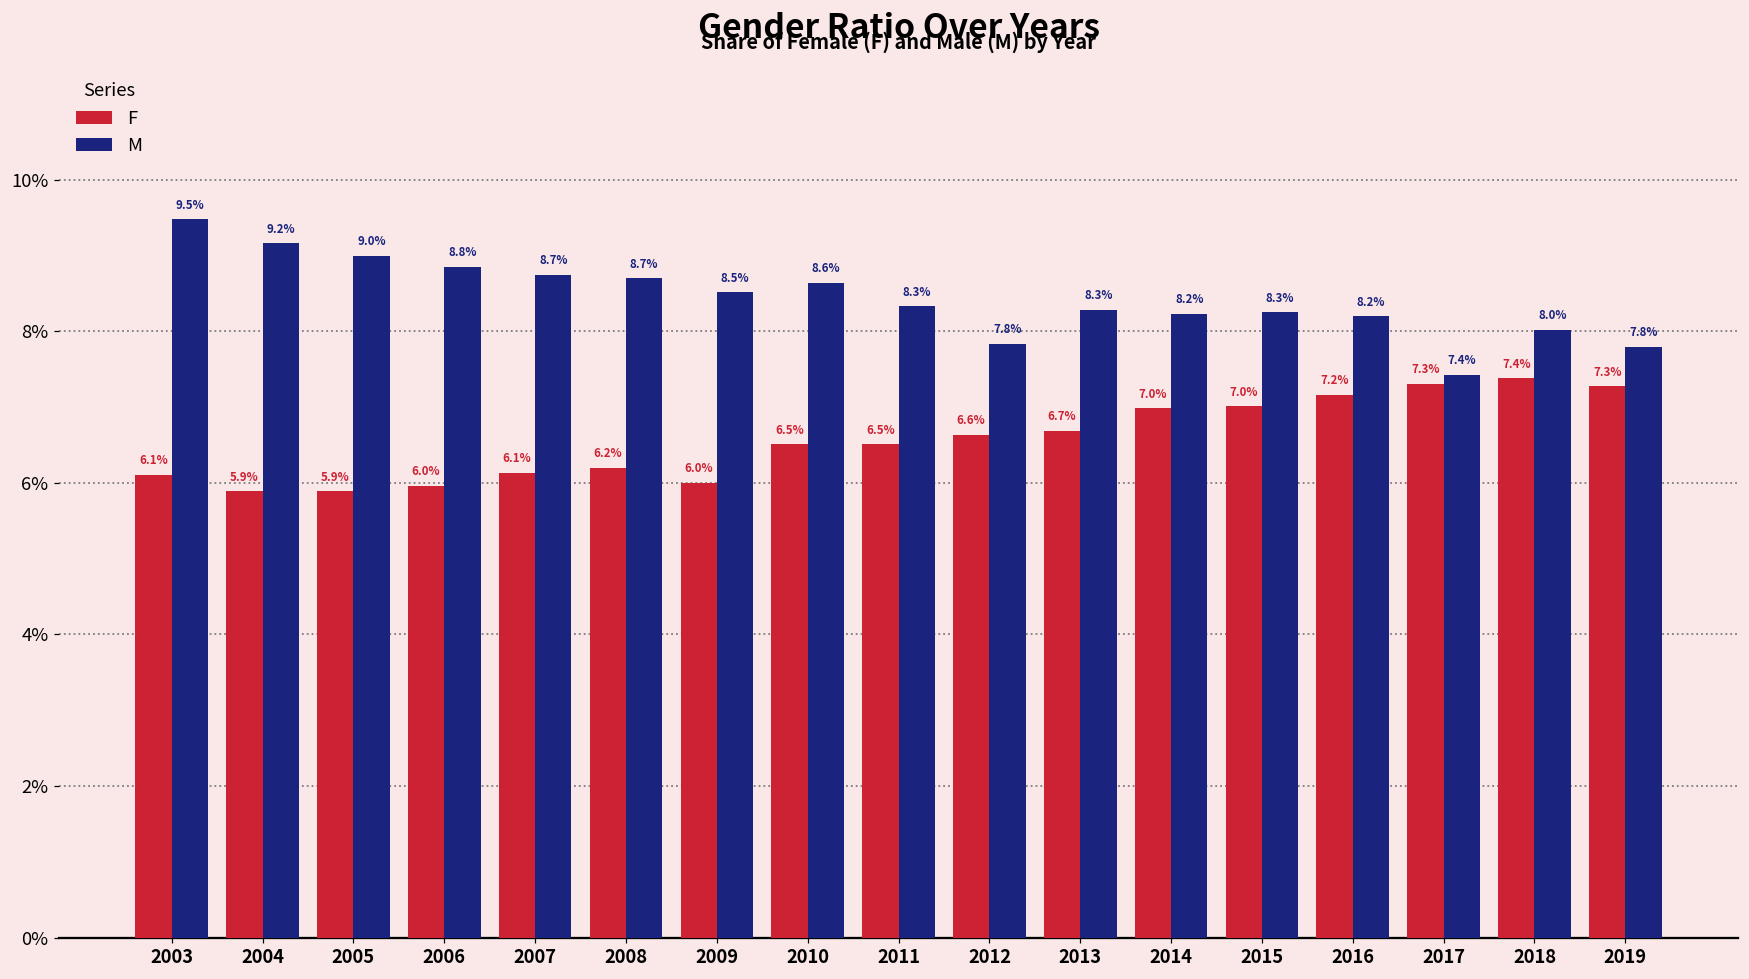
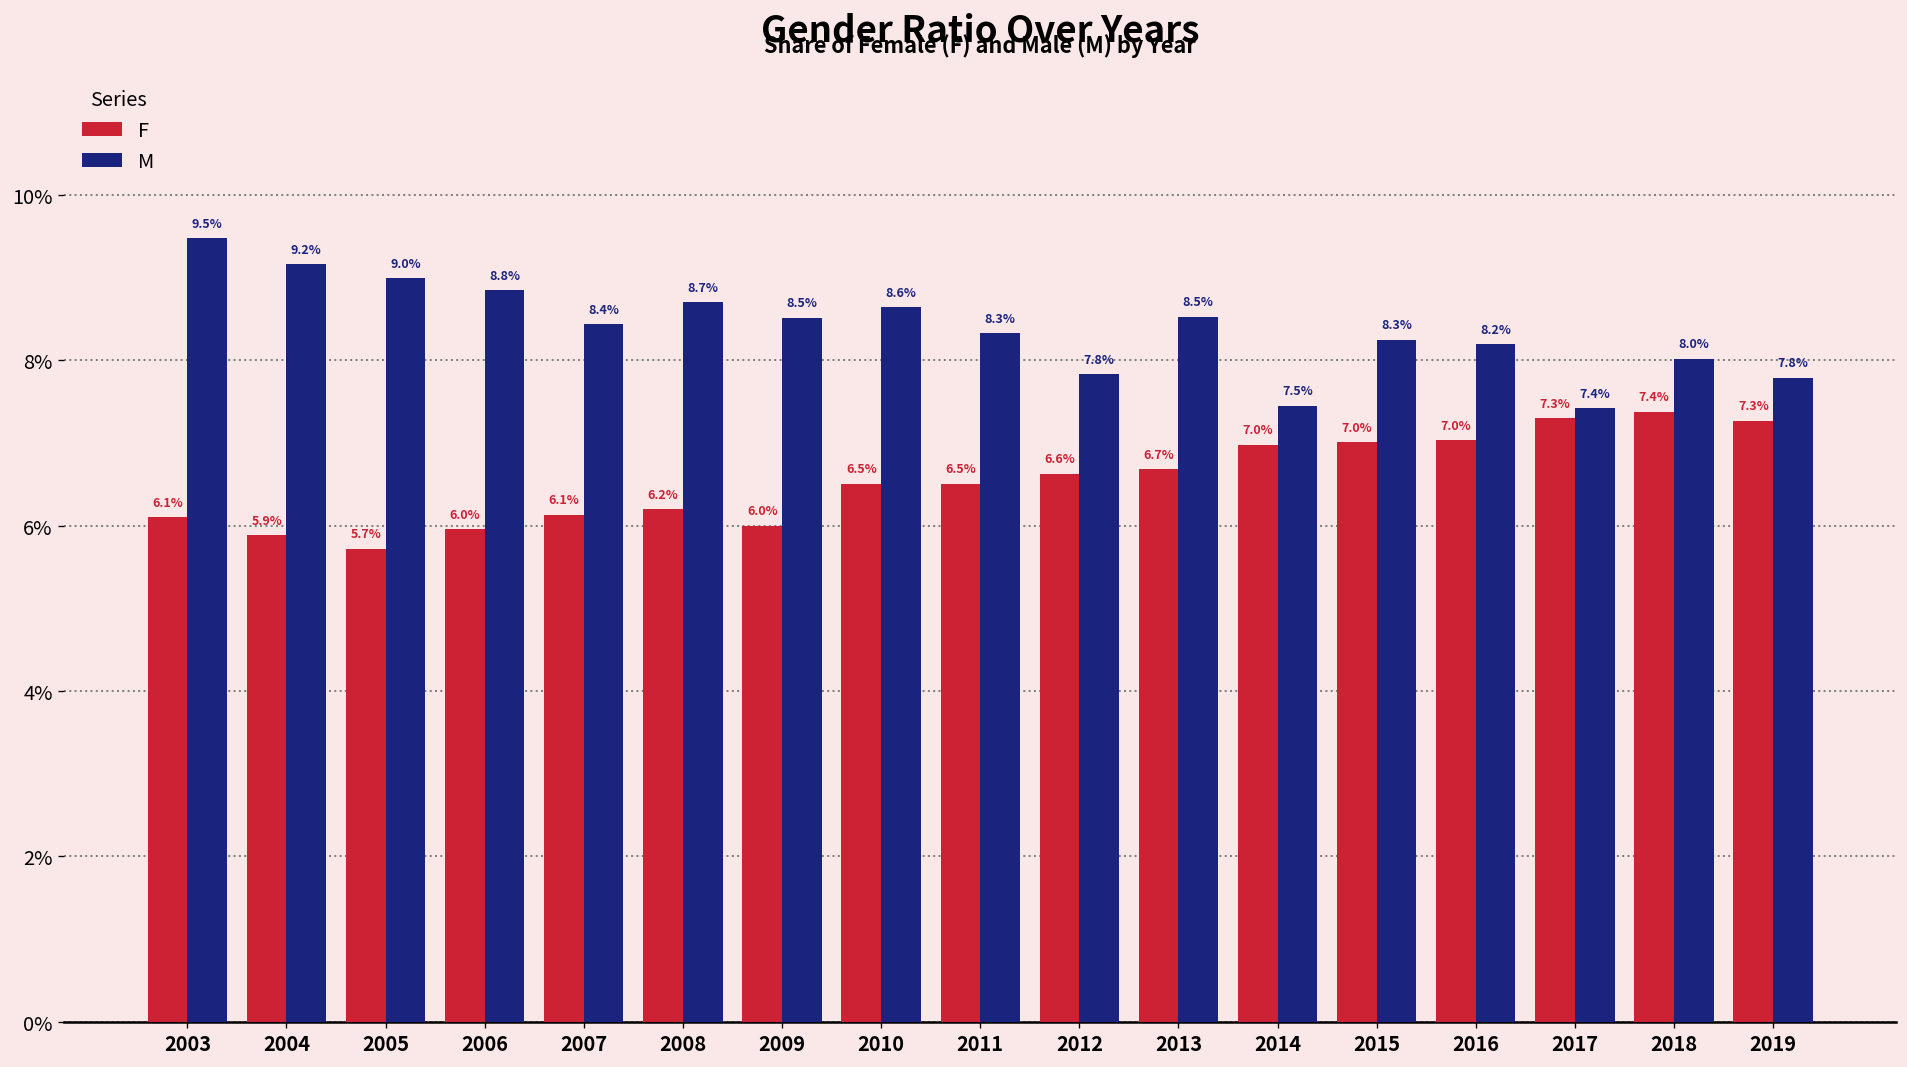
F, 2005: 5.9% -> 5.7%
M, 2007: 8.7% -> 8.4%
M, 2013: 8.3% -> 8.5%
M, 2014: 8.2% -> 7.5%
F, 2016: 7.2% -> 7.0%
